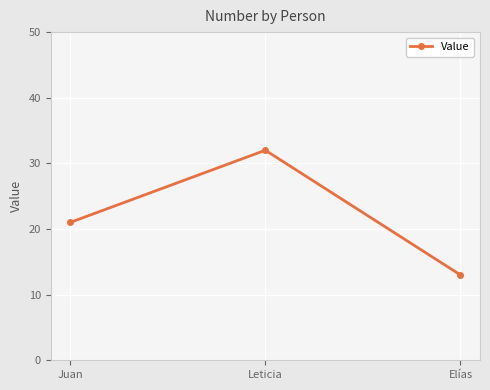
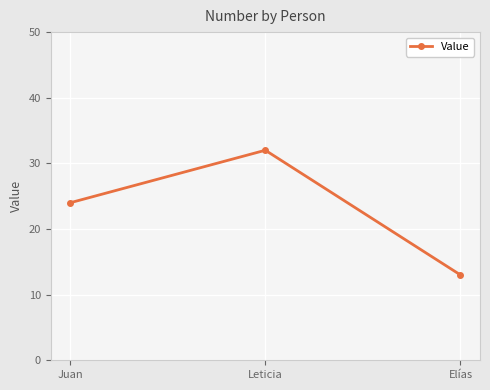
Juan: 21 -> 24
